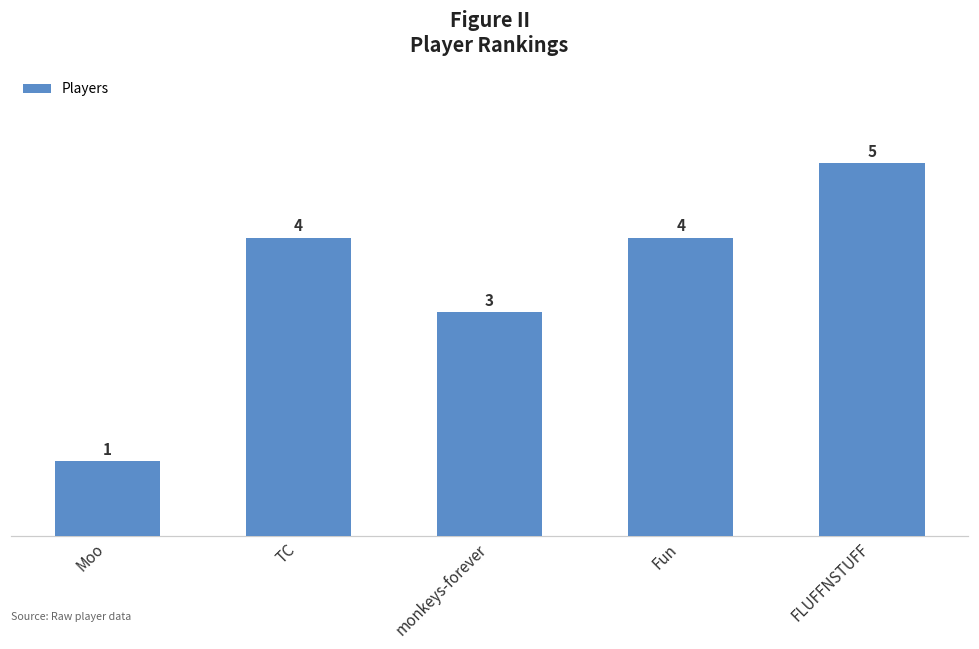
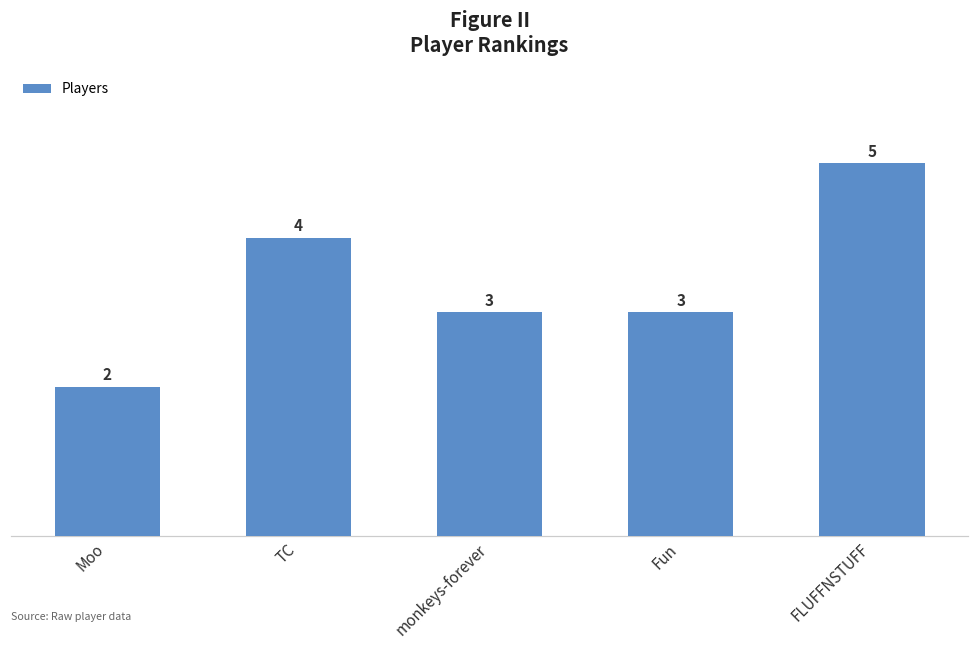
Moo: 1 -> 2
Fun: 4 -> 3
